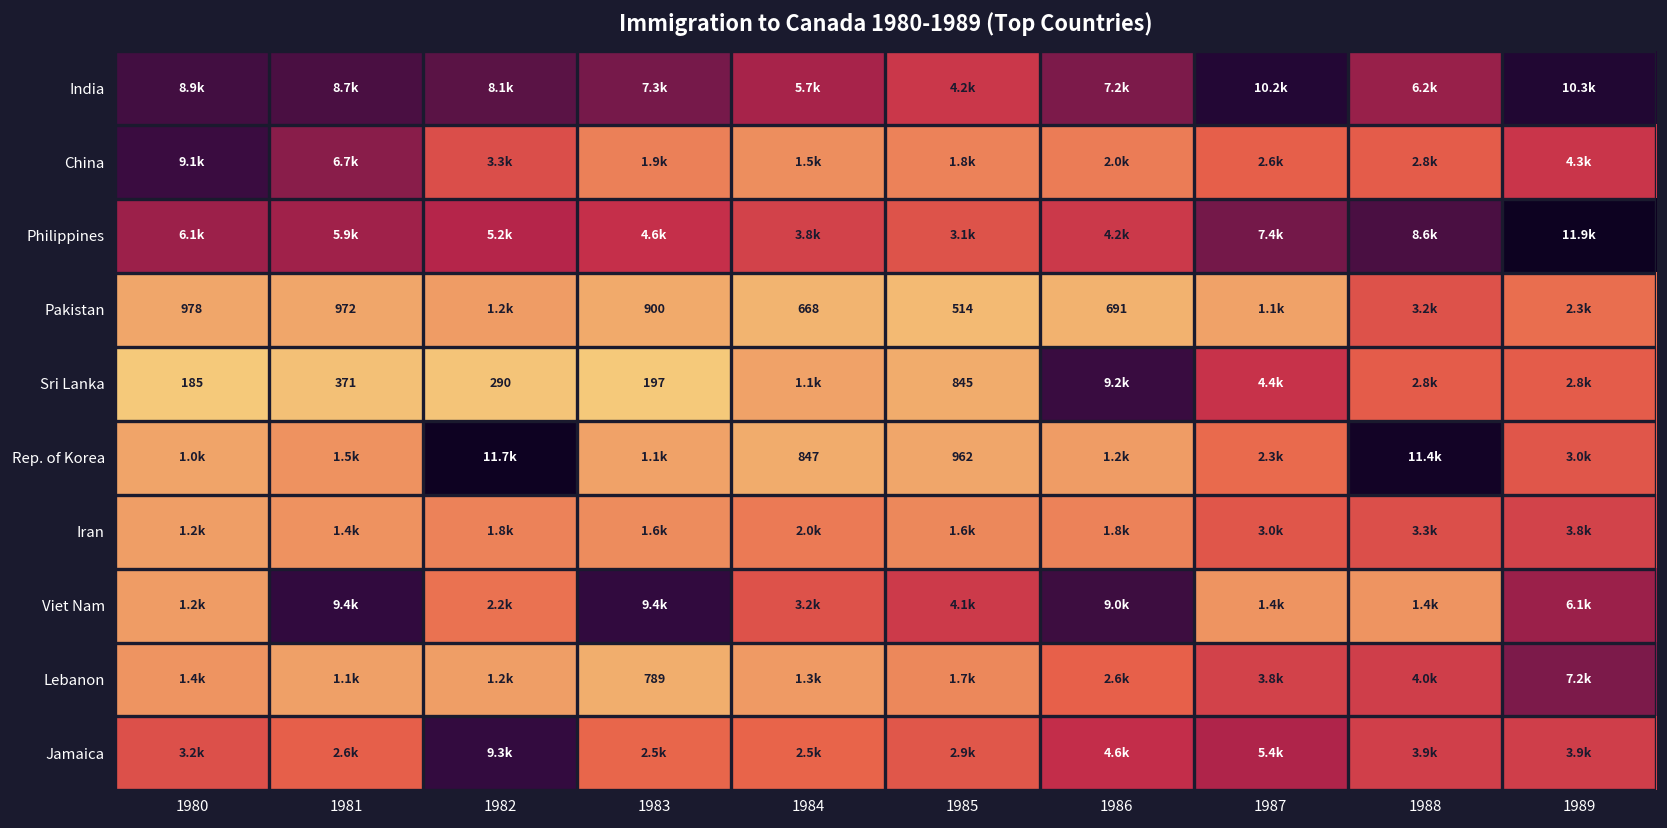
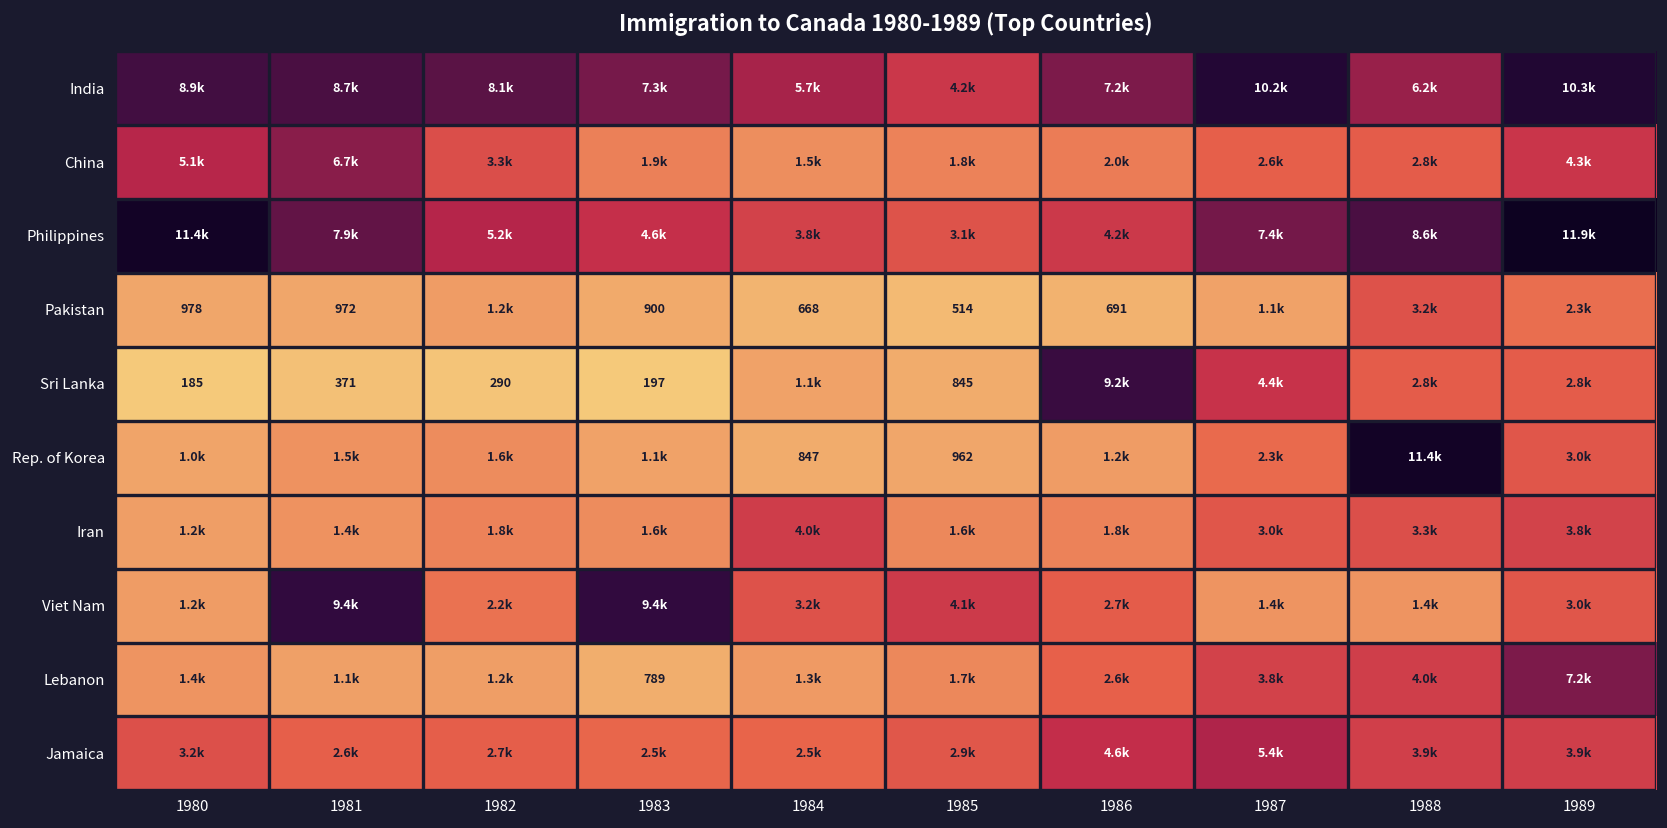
China, 1980: 9.1k -> 5.1k
Philippines, 1980: 6.1k -> 11.4k
Philippines, 1981: 5.9k -> 7.9k
Rep. of Korea, 1982: 11.7k -> 1.6k
Iran, 1984: 2.0k -> 4.0k
Viet Nam, 1986: 9.0k -> 2.7k
Viet Nam, 1989: 6.1k -> 3.0k
Jamaica, 1982: 9.3k -> 2.7k
